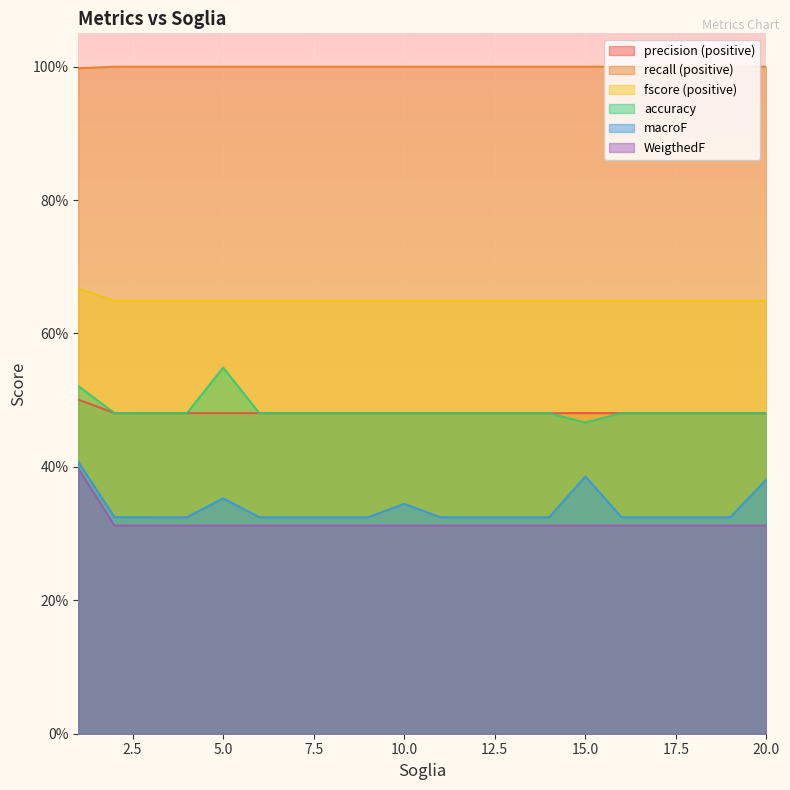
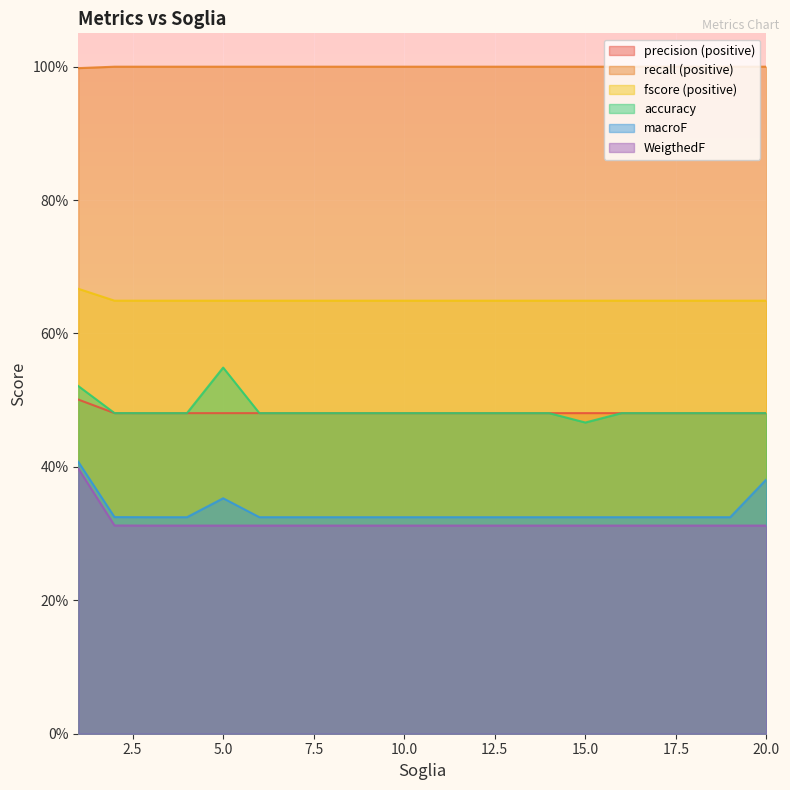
macroF, 10.0: 34% -> 32%
macroF, 15.0: 39% -> 32%
